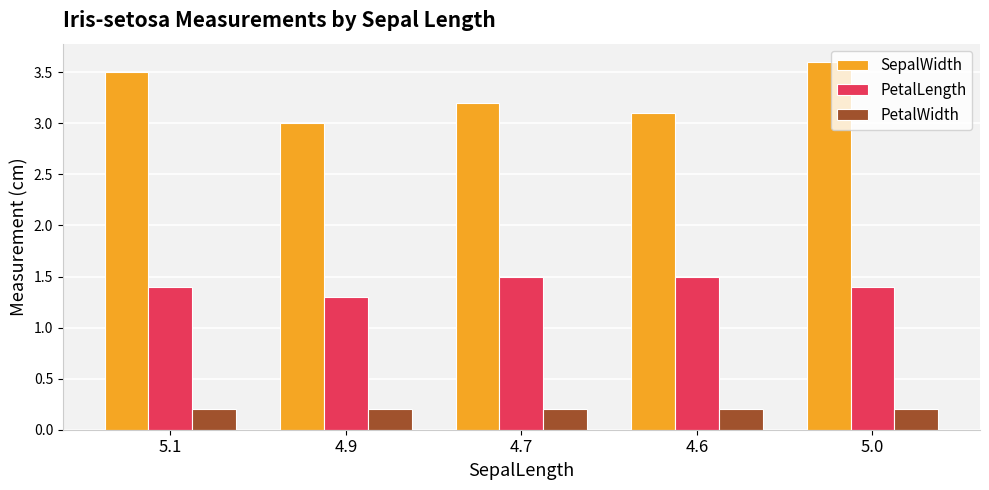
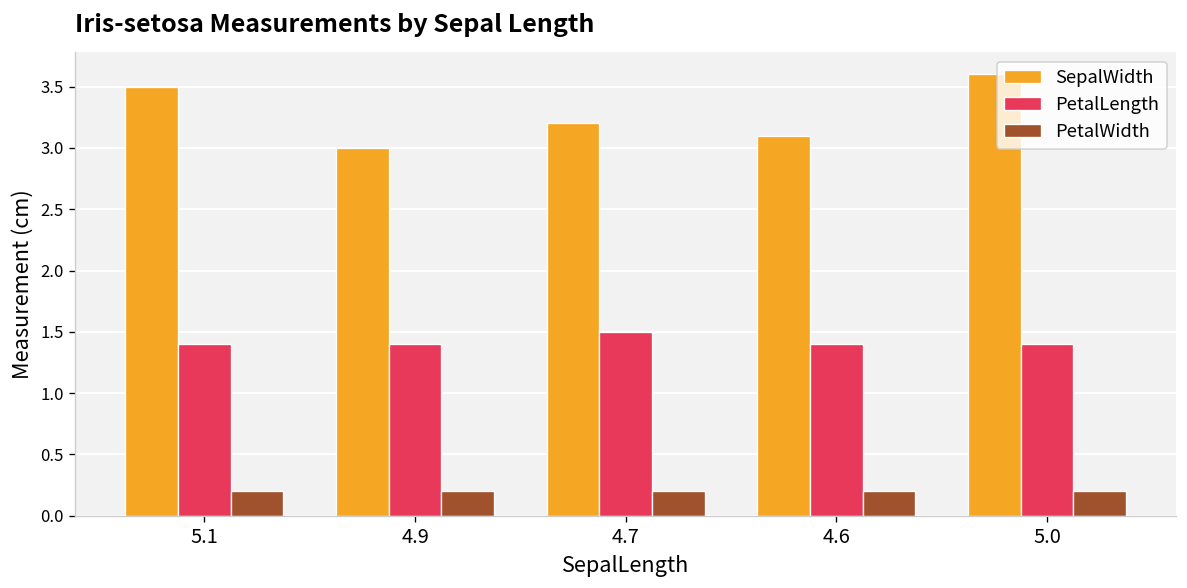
PetalLength, 4.9: 1.3 -> 1.4
PetalLength, 4.6: 1.5 -> 1.4
